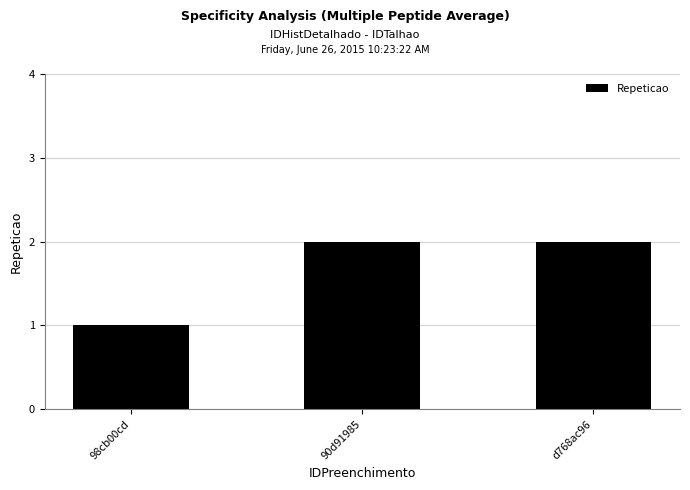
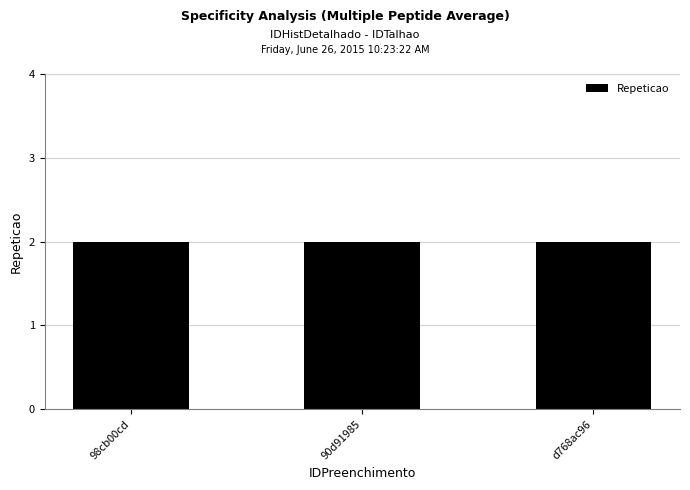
98cb00cd: 1 -> 2
